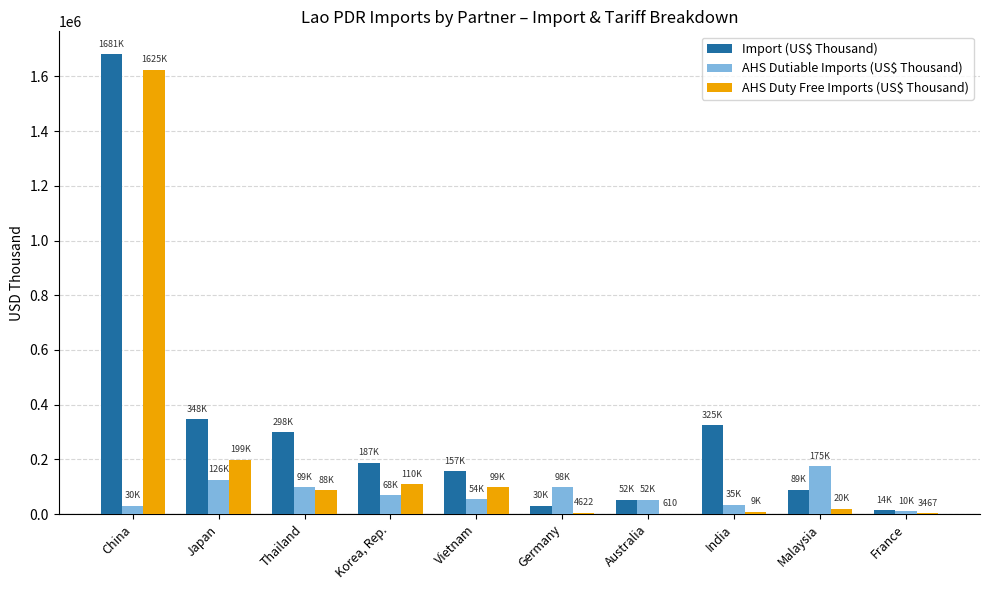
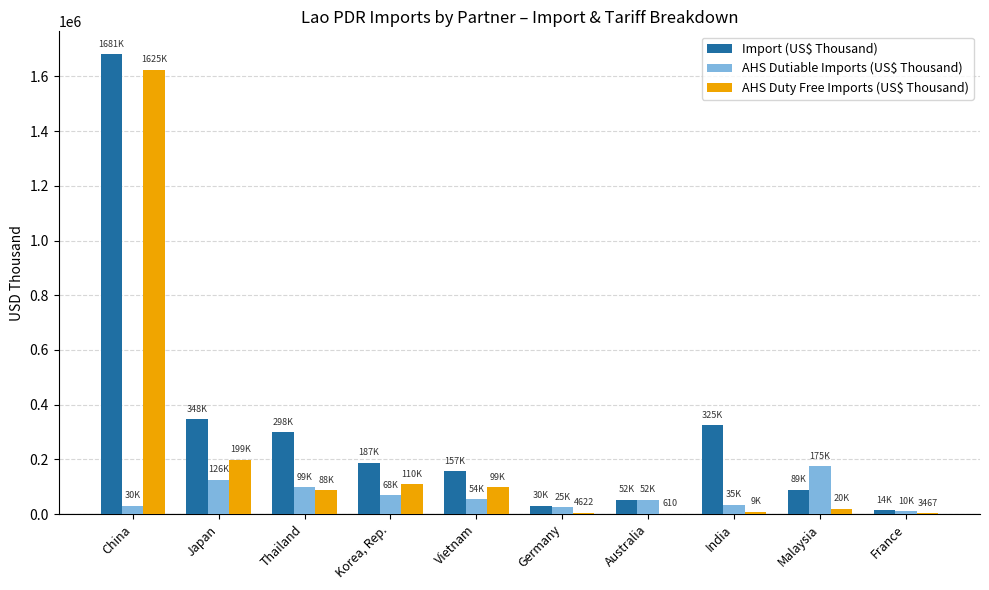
AHS Dutiable Imports (US$ Thousand), Germany: 98K -> 25K
